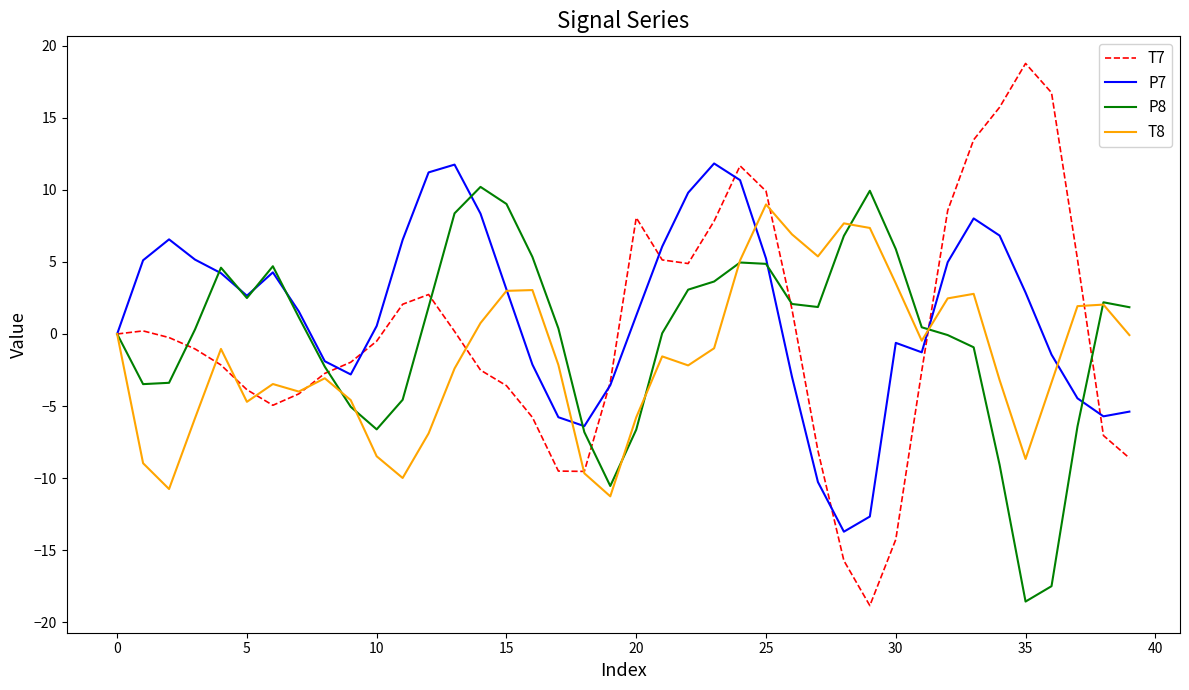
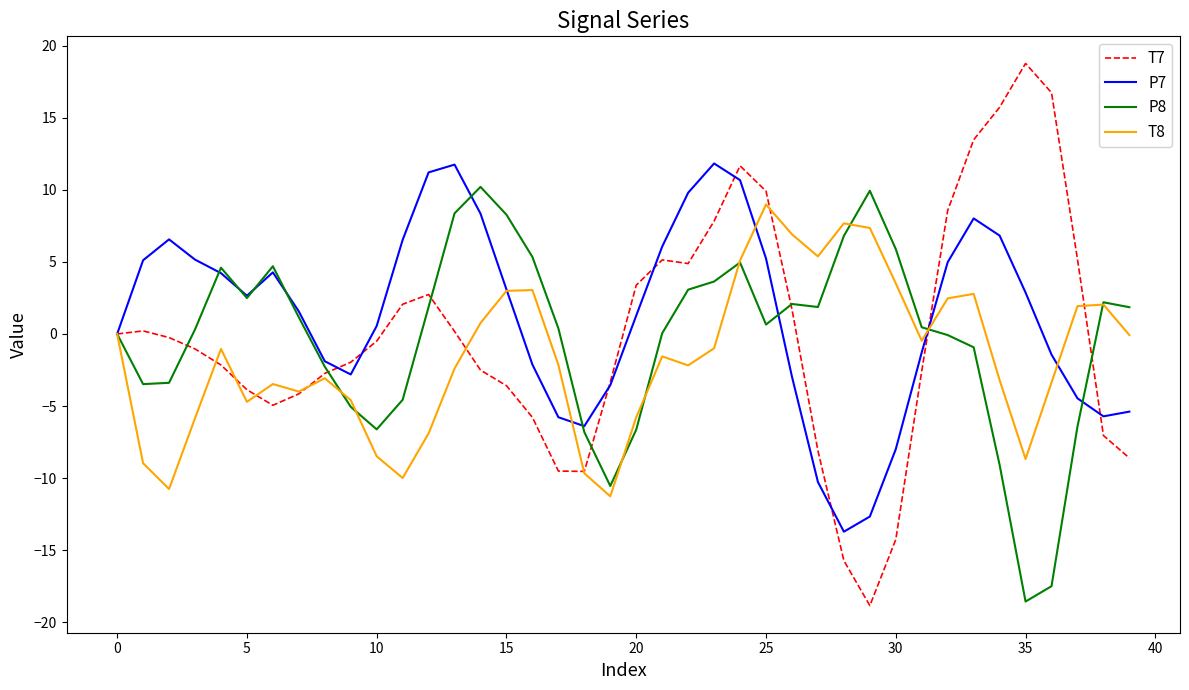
P8, 15: 9.0 -> 8.3
T7, 20: 8.1 -> 3.4
P8, 25: 4.9 -> 0.7
P7, 30: -0.6 -> -8.0
